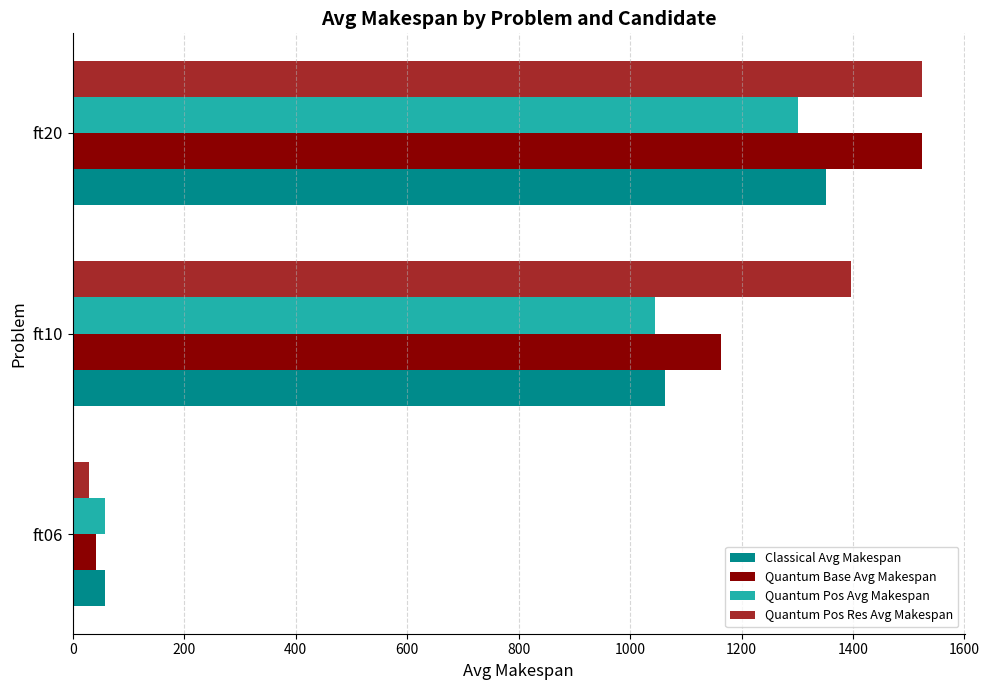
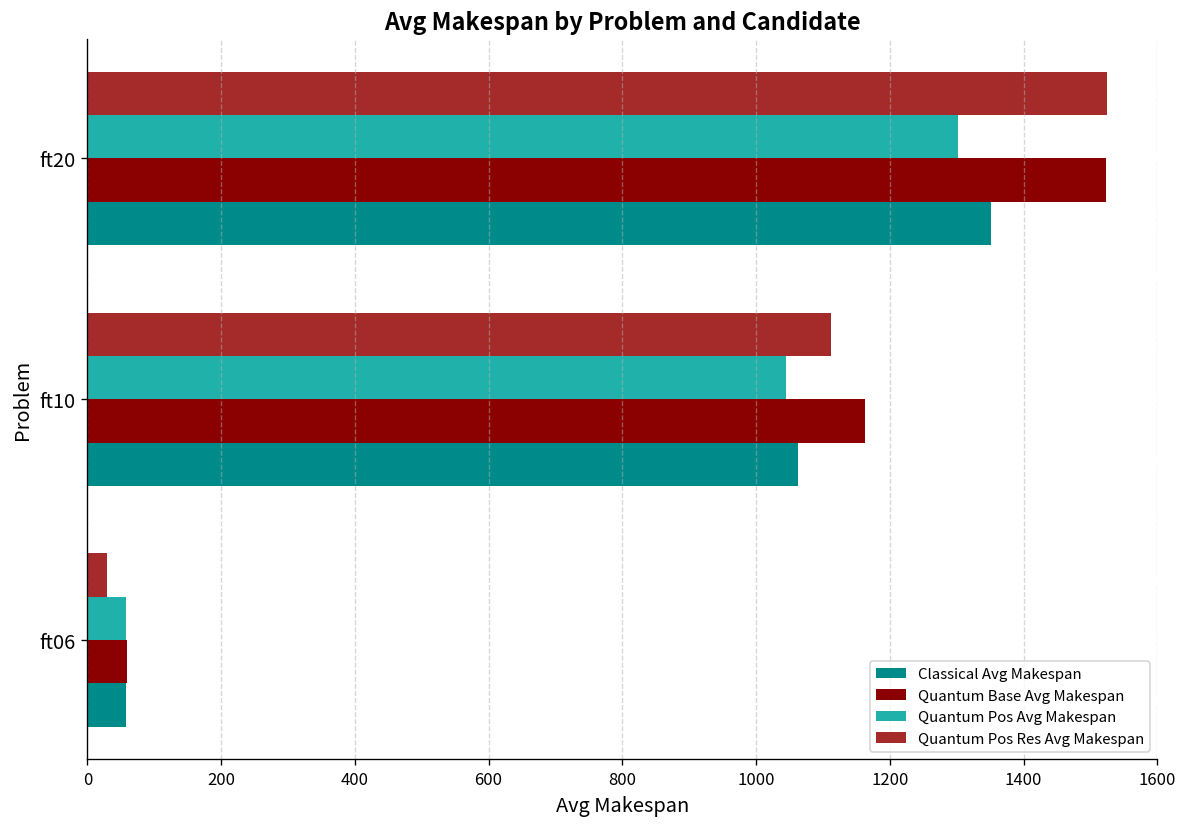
Quantum Pos Res Avg Makespan, ft10: 1400 -> 1110
Quantum Base Avg Makespan, ft06: 40 -> 60
